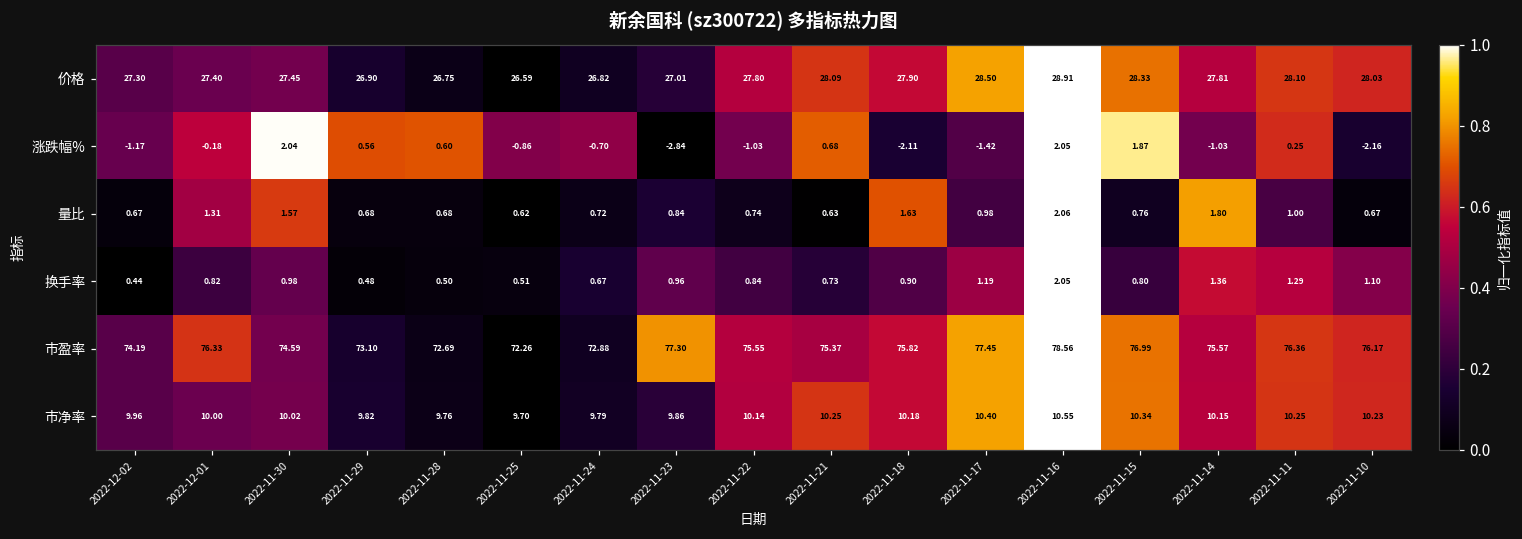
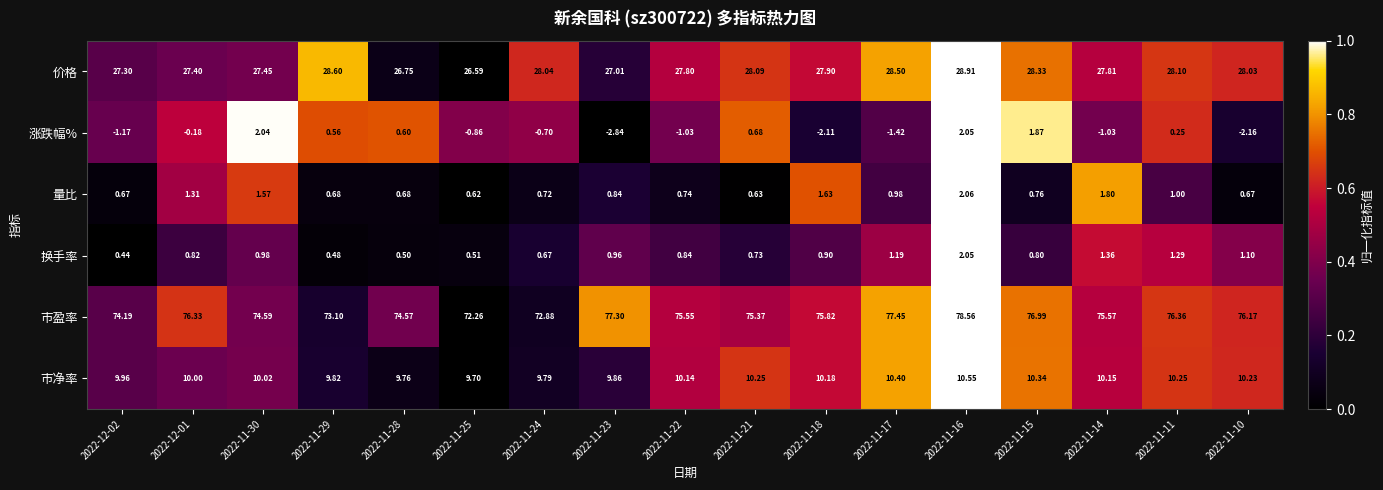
价格, 2022-11-29: 26.90 -> 28.60
价格, 2022-11-24: 26.82 -> 28.04
市盈率, 2022-11-28: 72.69 -> 74.57
